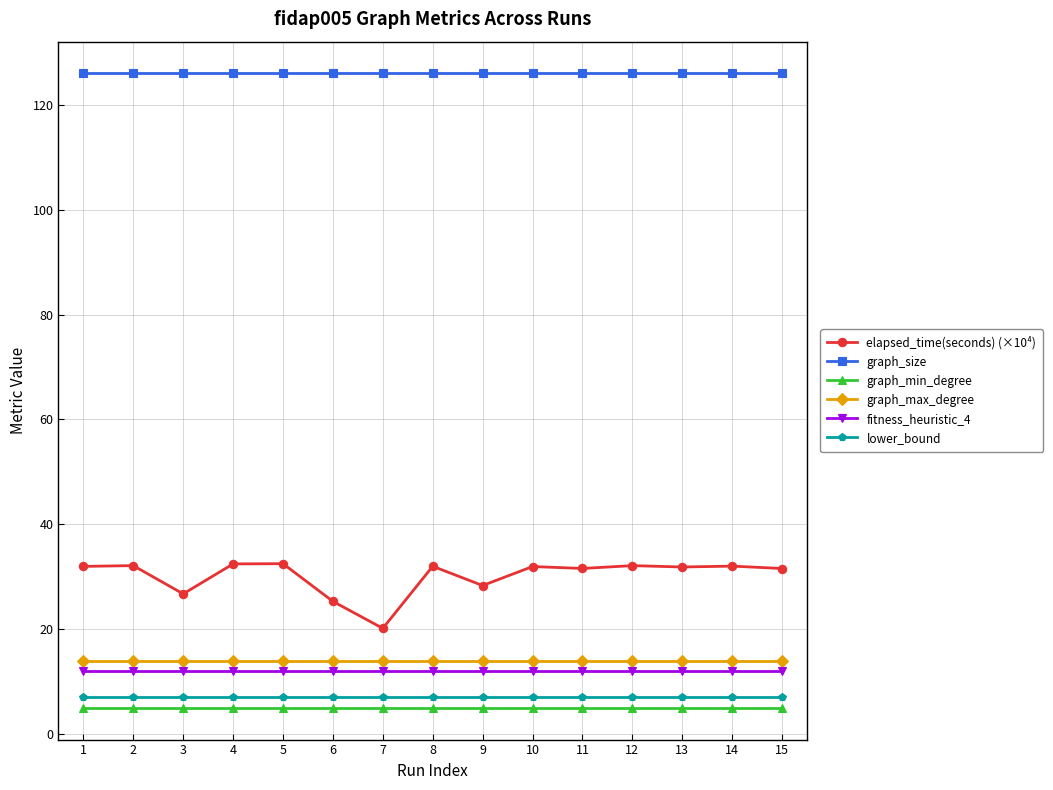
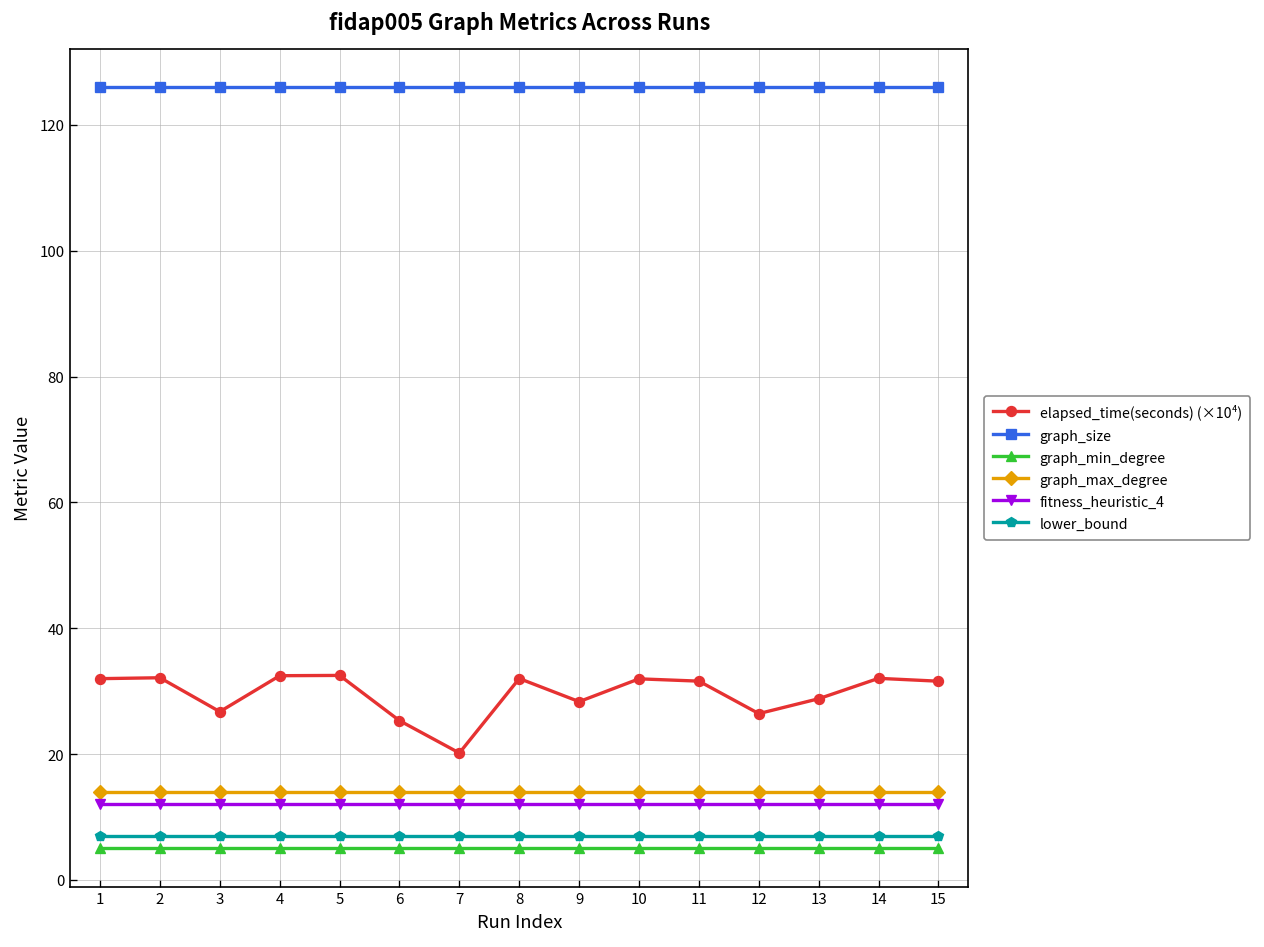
elapsed_time(seconds) (×10⁴), 12: 32 -> 26
elapsed_time(seconds) (×10⁴), 13: 32 -> 29
